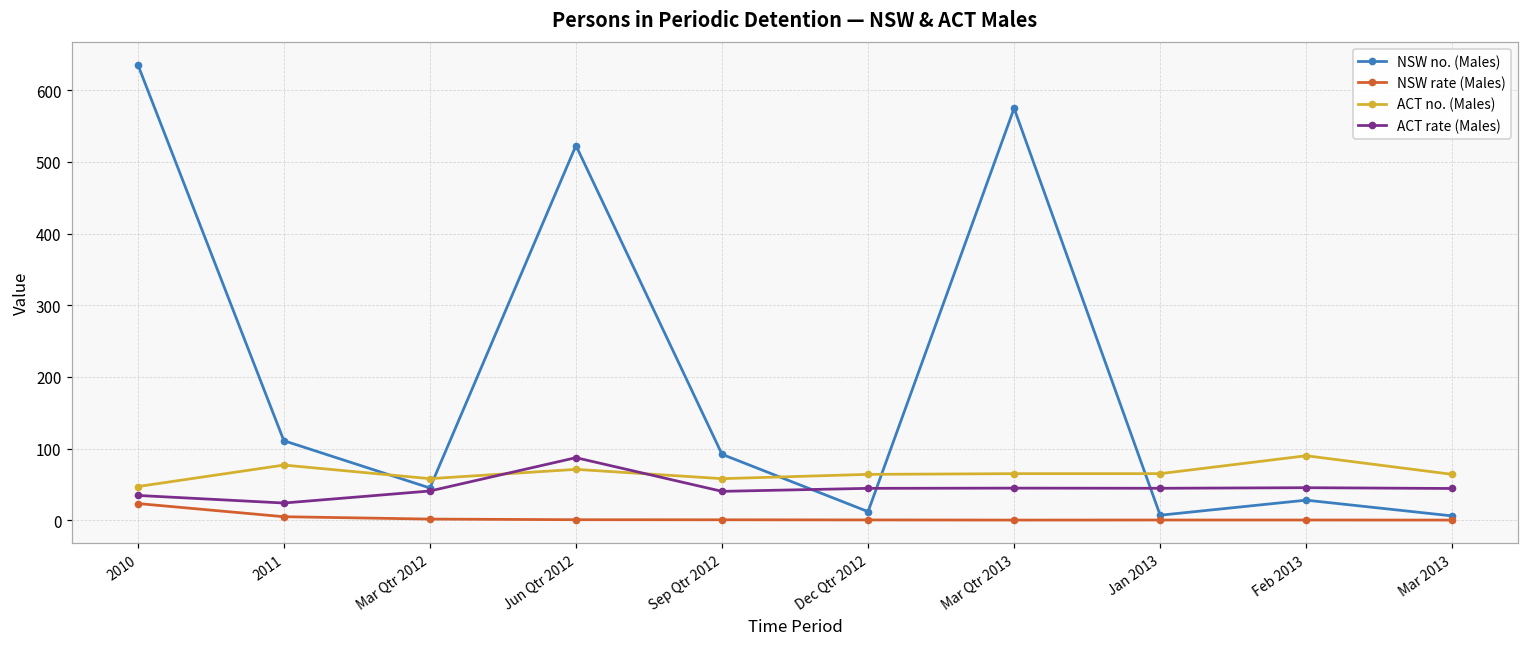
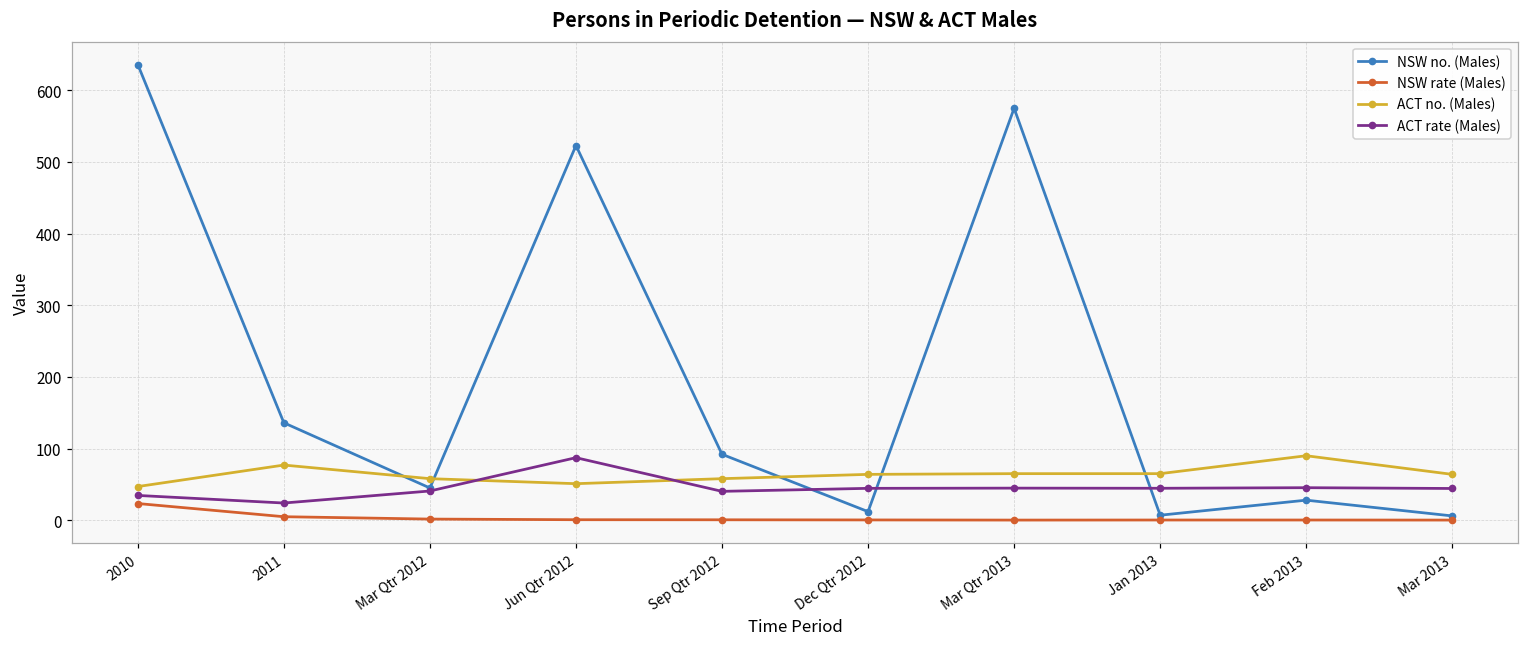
NSW no. (Males), 2011: 110 -> 140
ACT no. (Males), Jun Qtr 2012: 70 -> 50
